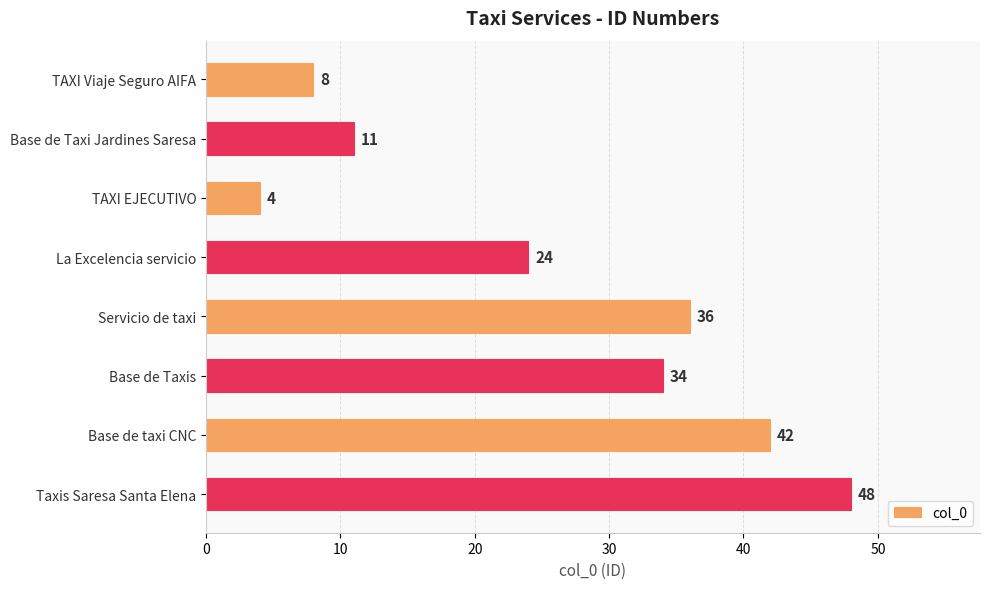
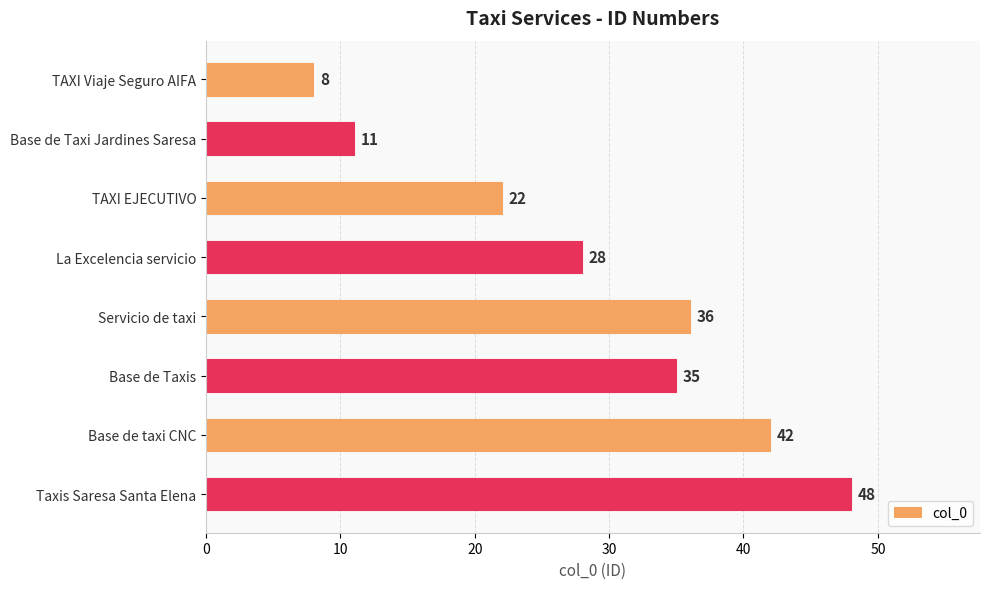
TAXI EJECUTIVO: 4 -> 22
La Excelencia servicio: 24 -> 28
Base de Taxis: 34 -> 35
